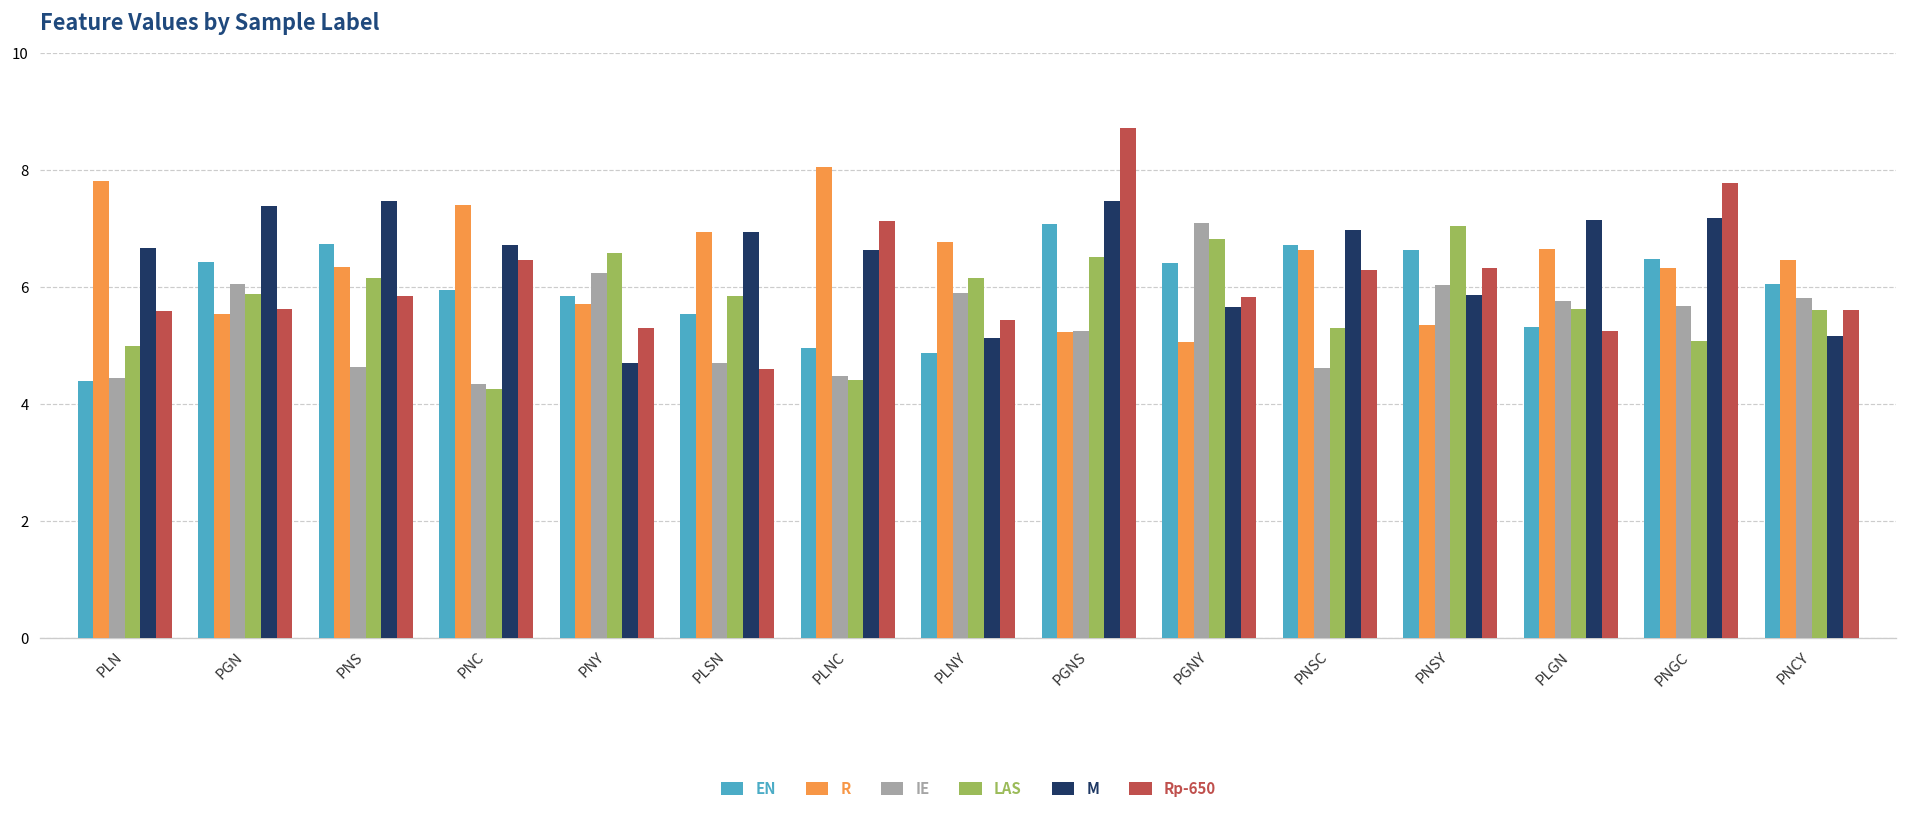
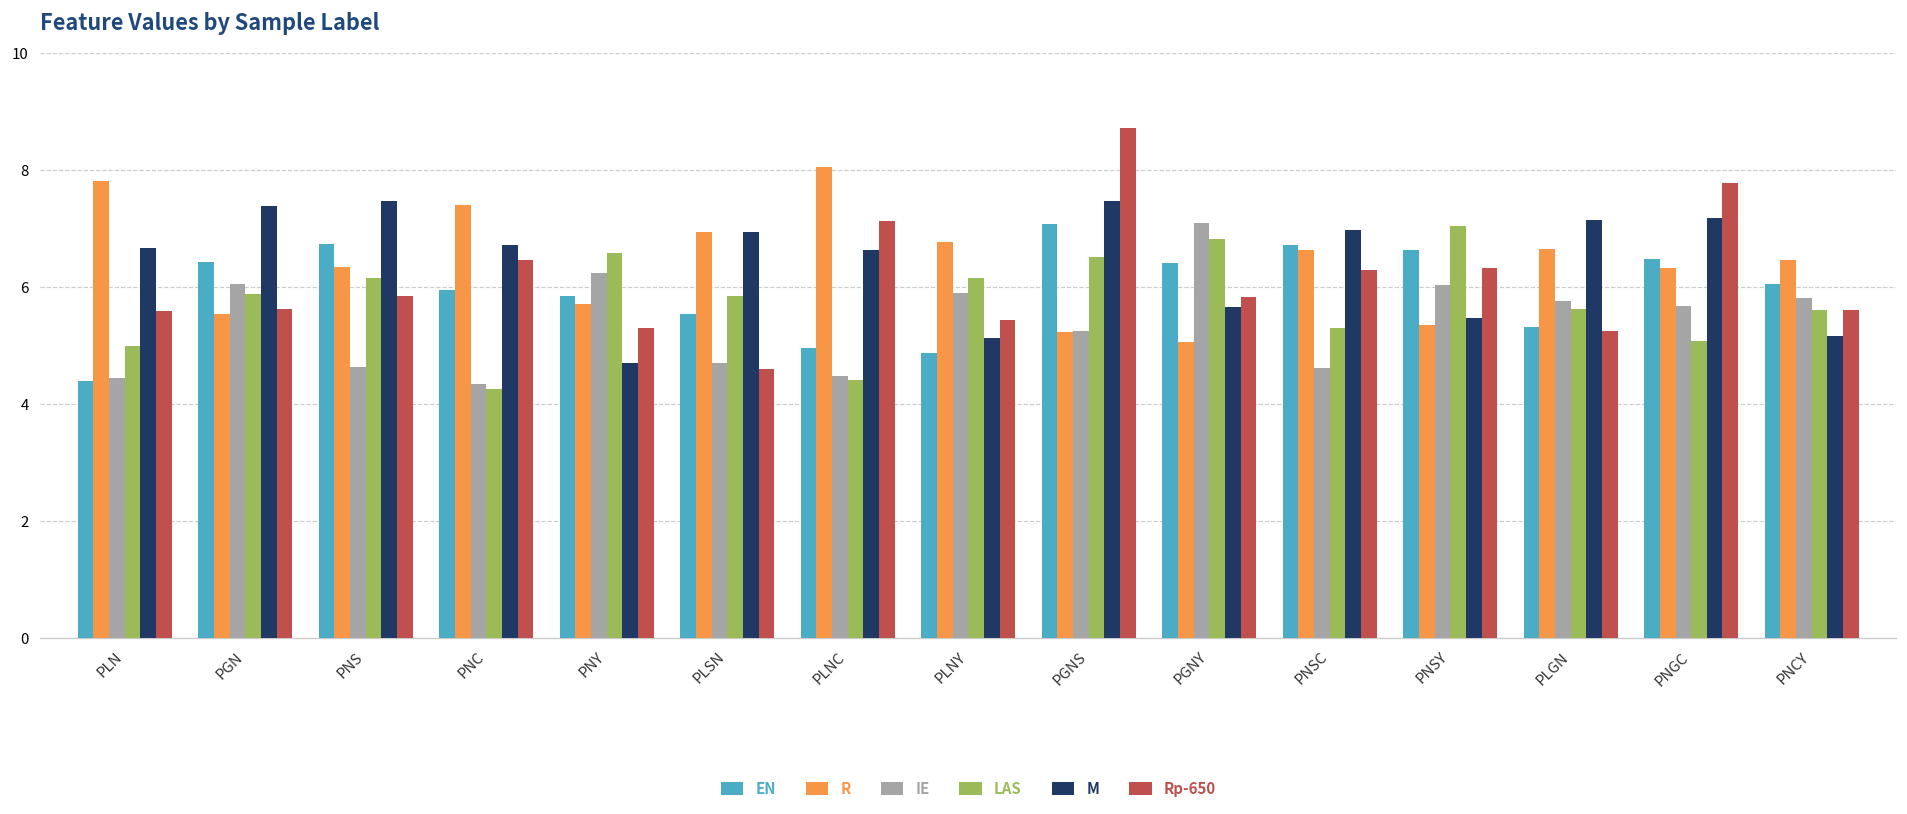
M, PNSY: 5.9 -> 5.5
